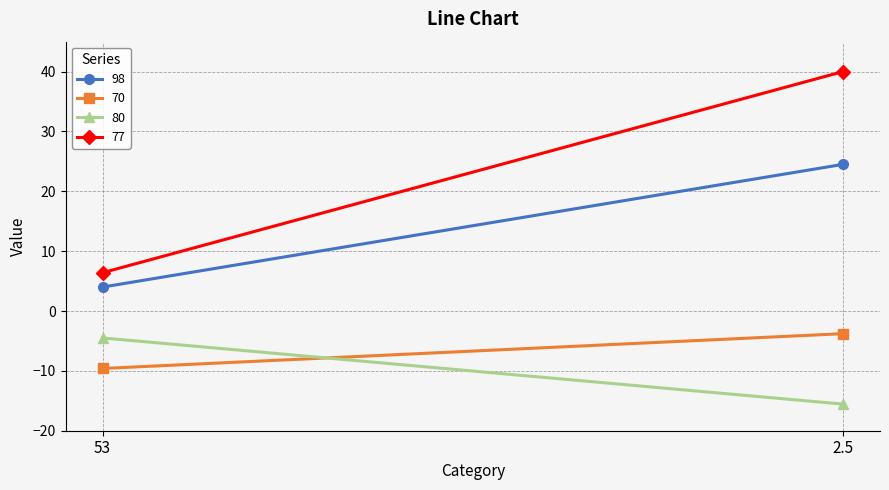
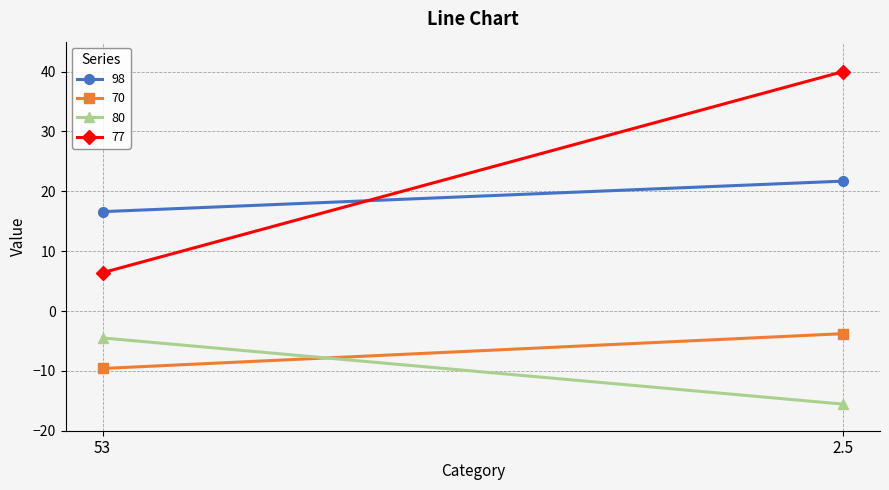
98, 53: 4 -> 17
98, 2.5: 25 -> 22
